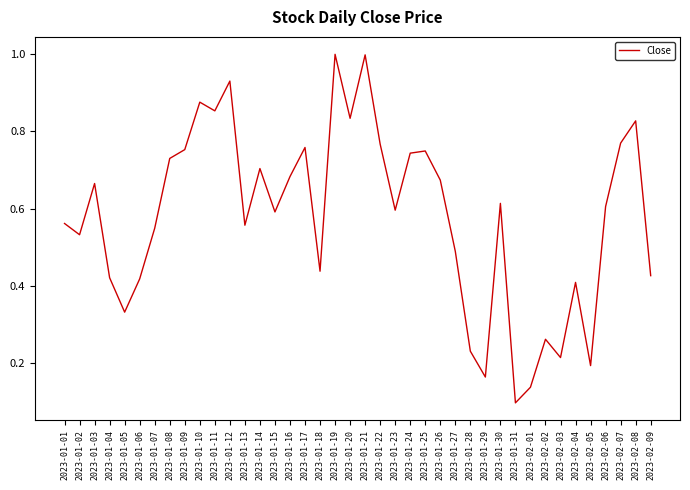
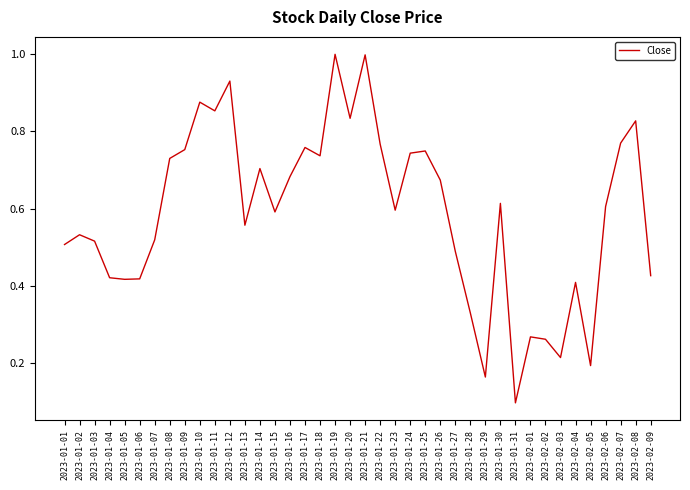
2023-01-01: 0.56 -> 0.51
2023-01-03: 0.67 -> 0.52
2023-01-05: 0.33 -> 0.42
2023-01-07: 0.55 -> 0.52
2023-01-18: 0.44 -> 0.74
2023-01-28: 0.23 -> 0.33
2023-02-01: 0.14 -> 0.27
